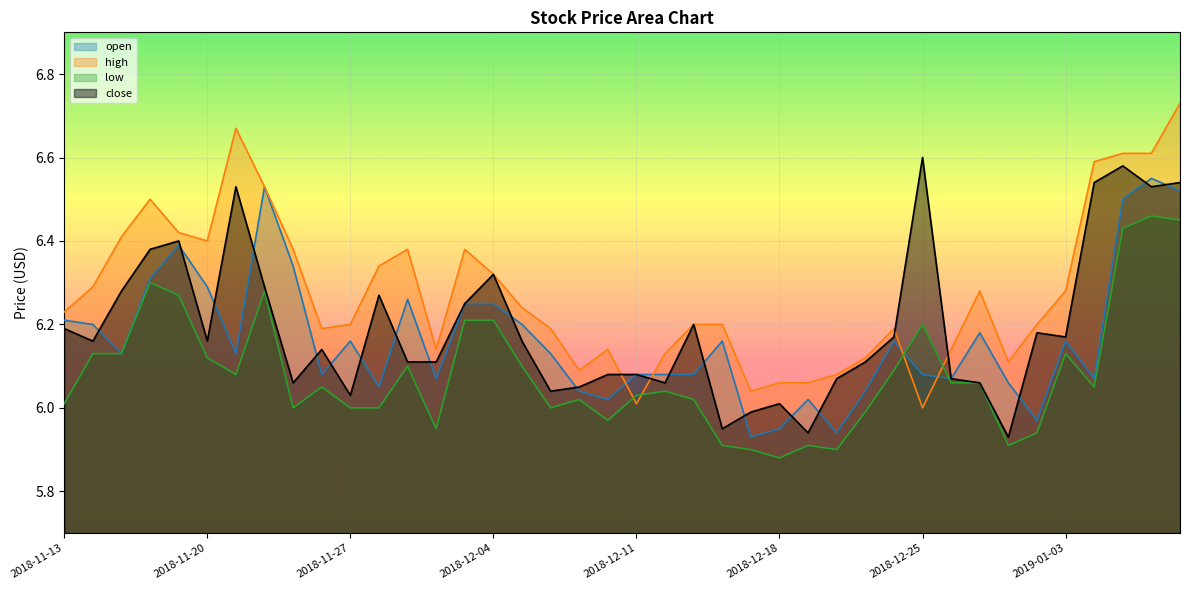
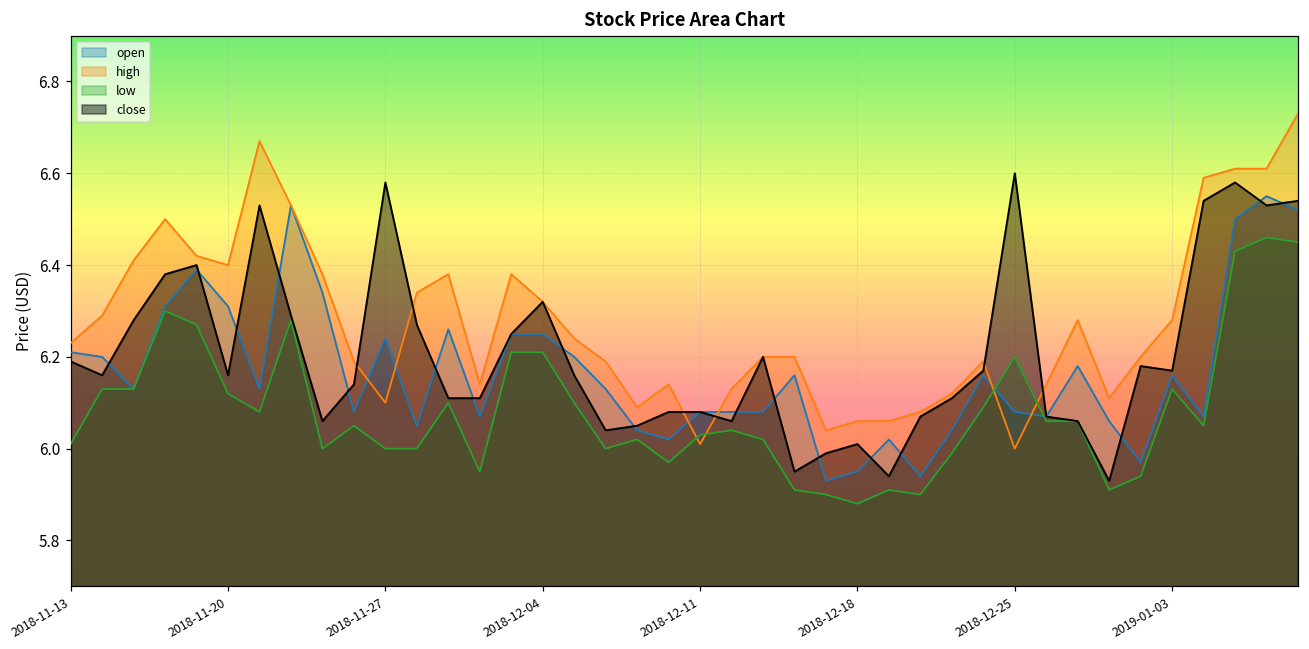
open, 2018-11-20: 6.29 -> 6.31
open, 2018-11-27: 6.16 -> 6.24
high, 2018-11-27: 6.2 -> 6.1
close, 2018-11-27: 6.03 -> 6.58
